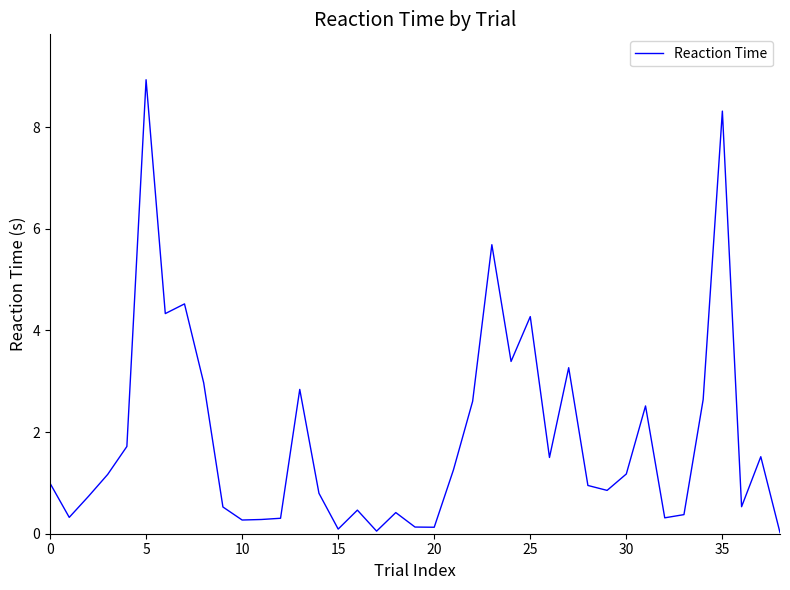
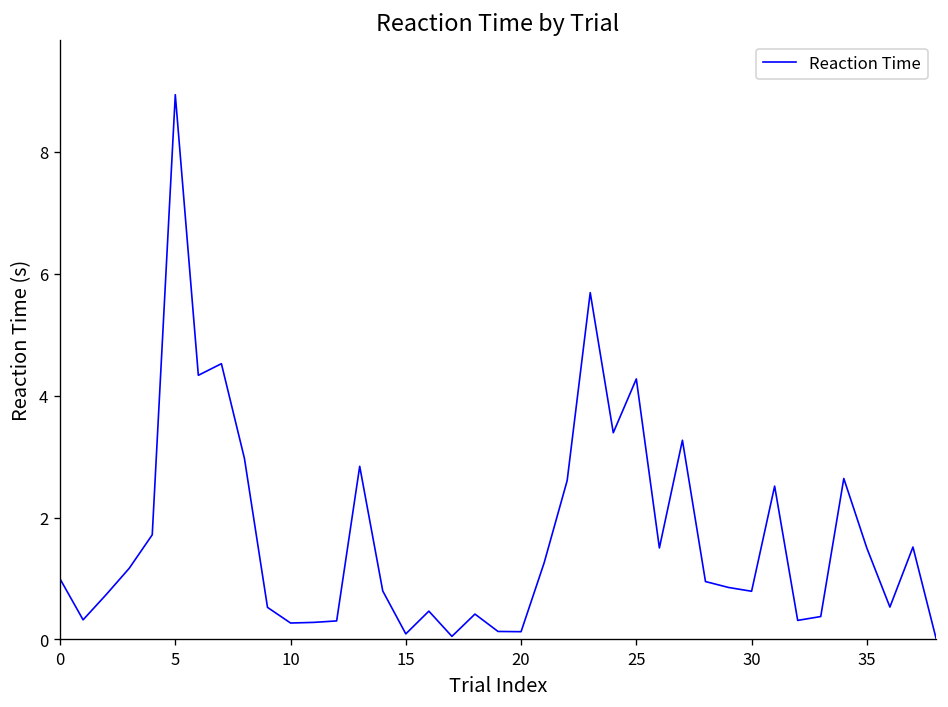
30: 1.2 -> 0.8
35: 8.3 -> 1.5
